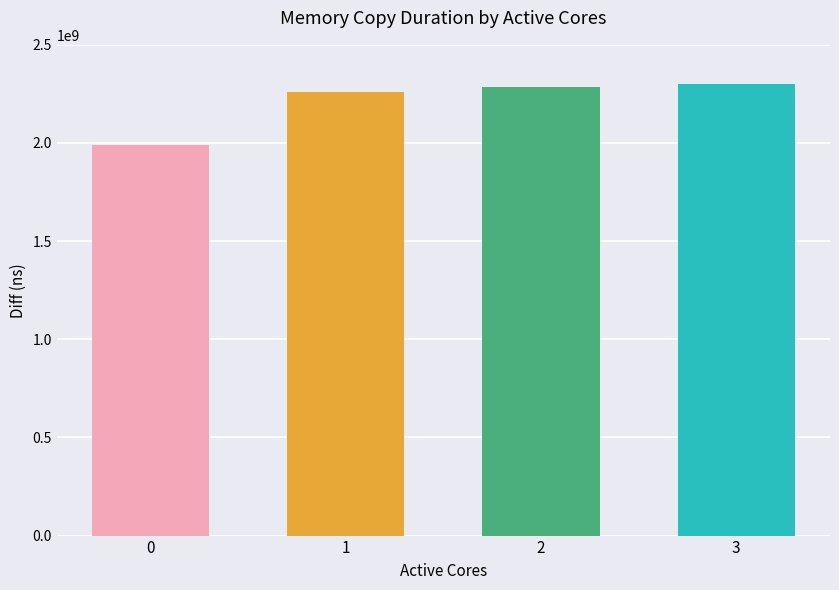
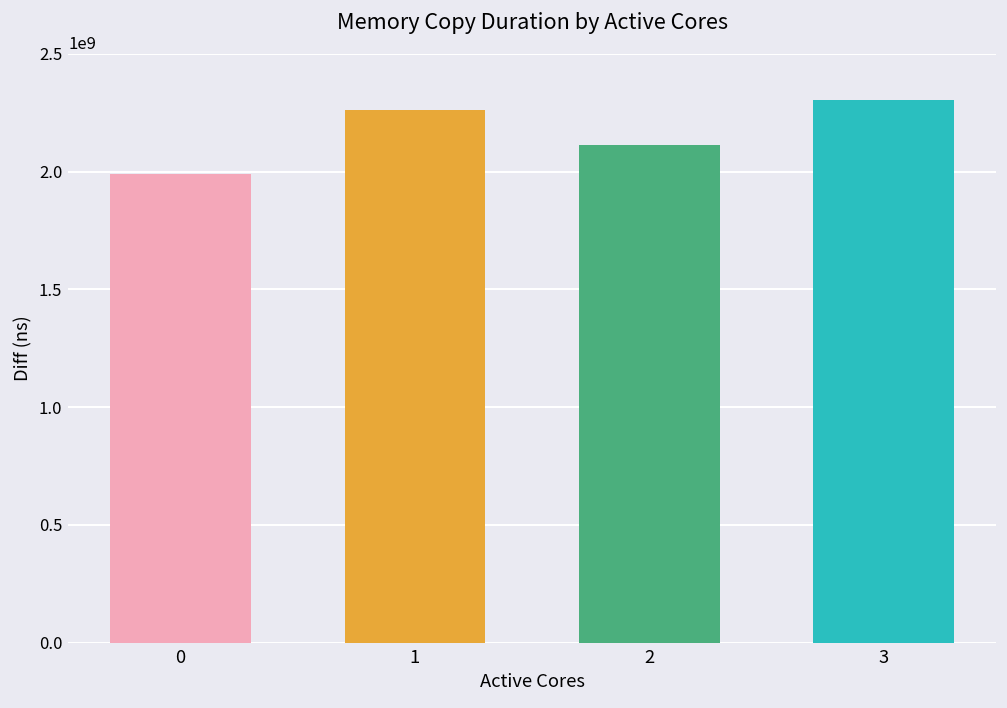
2: 2290000000 -> 2110000000
